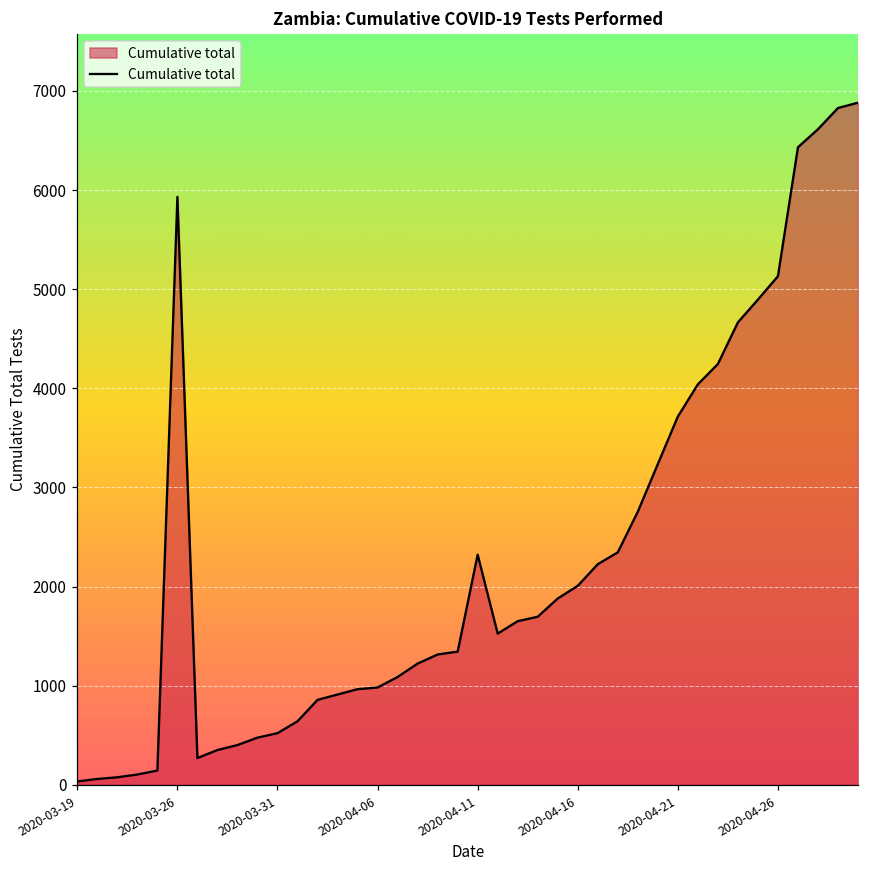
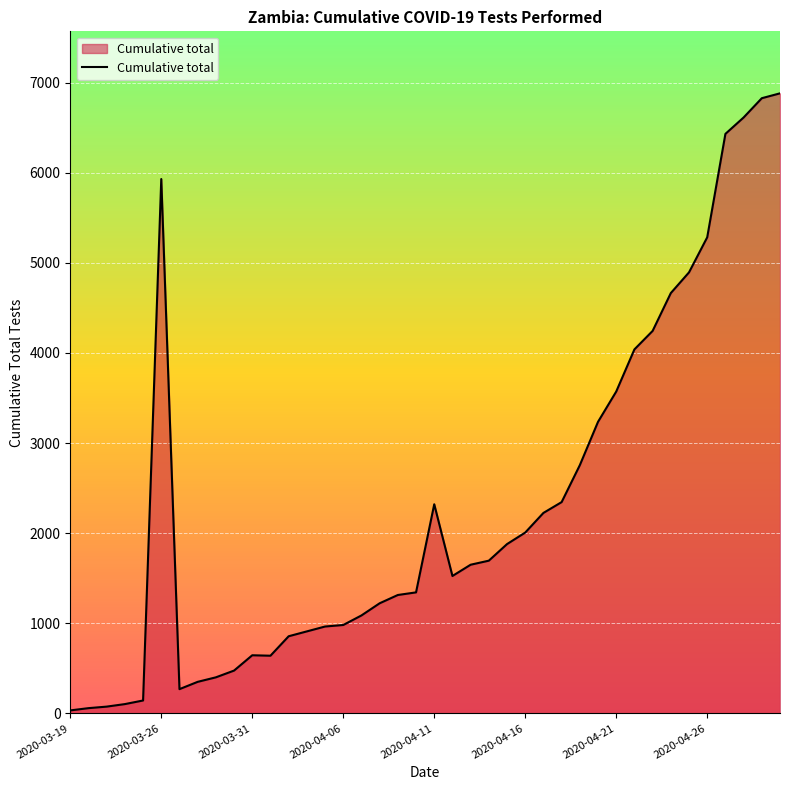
2020-03-31: 500 -> 600
2020-04-21: 3700 -> 3600
2020-04-26: 5100 -> 5300
